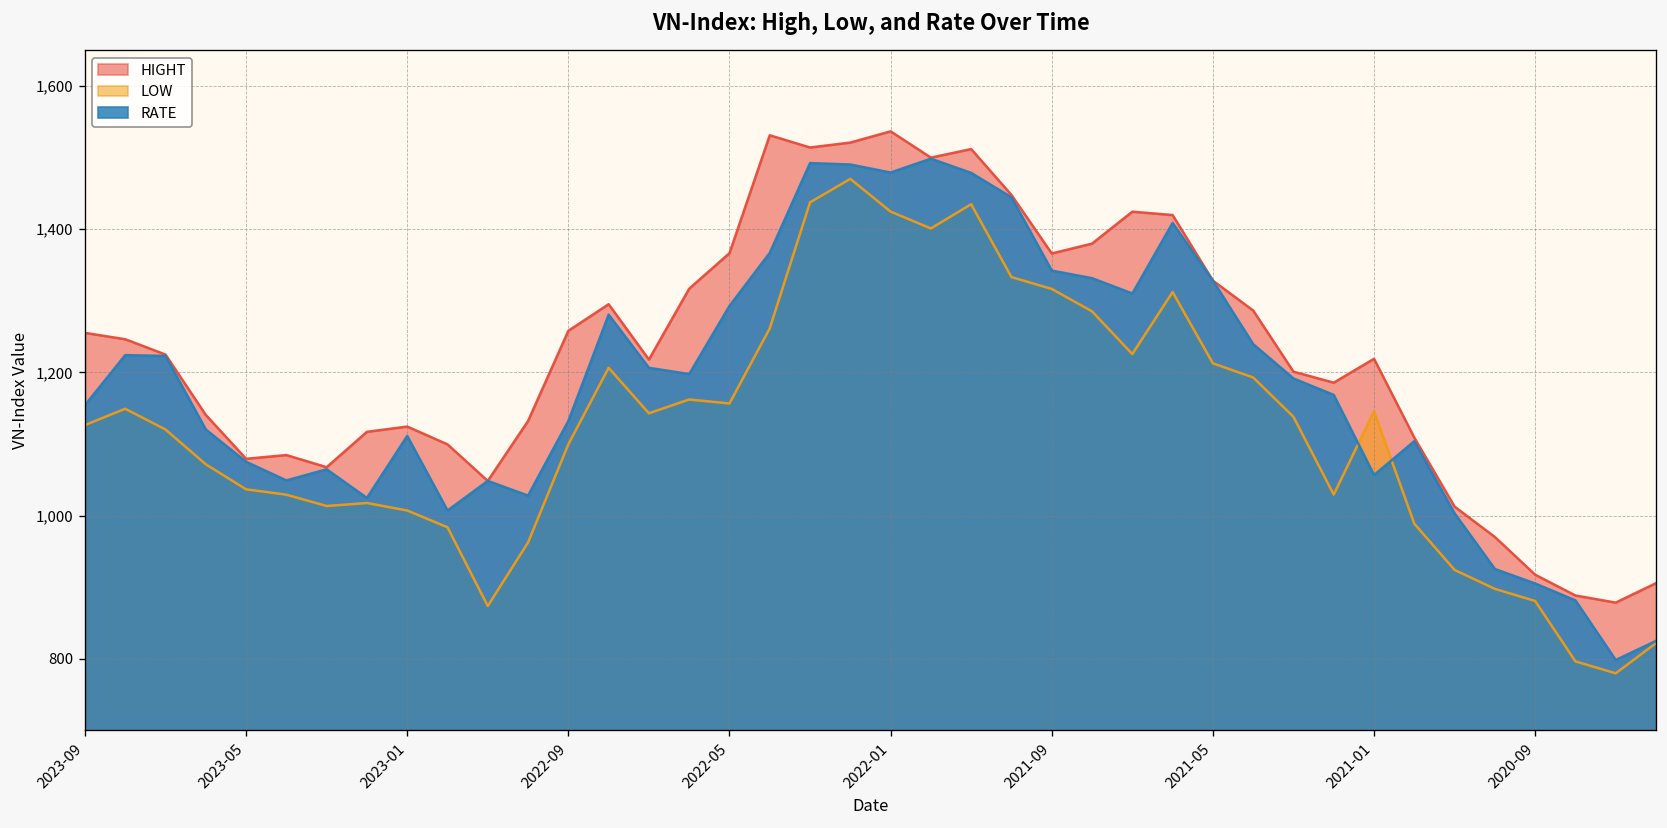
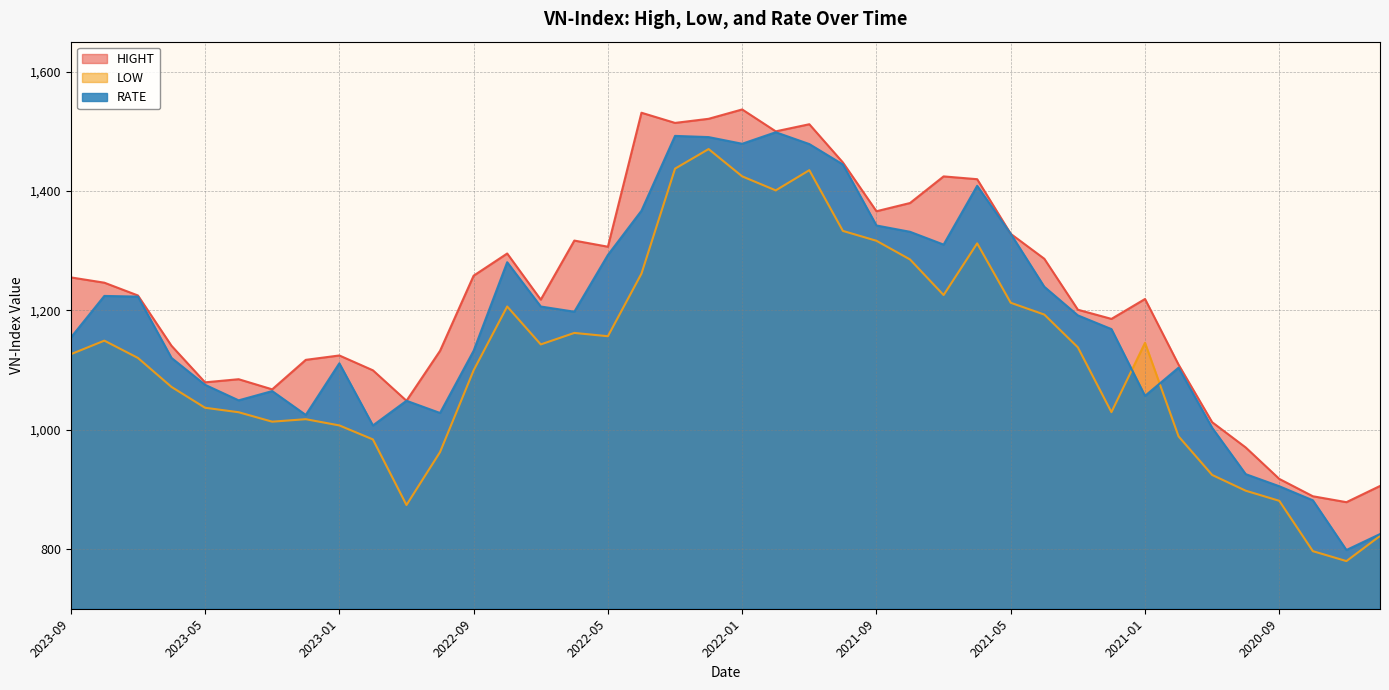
HIGHT, 2022-05: 1,370 -> 1,310
